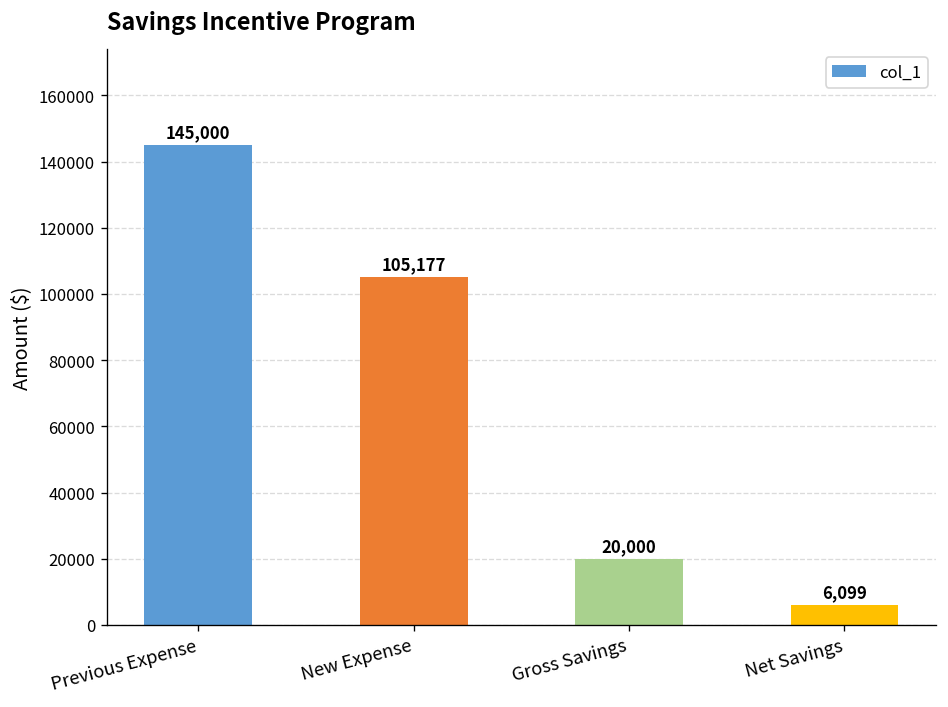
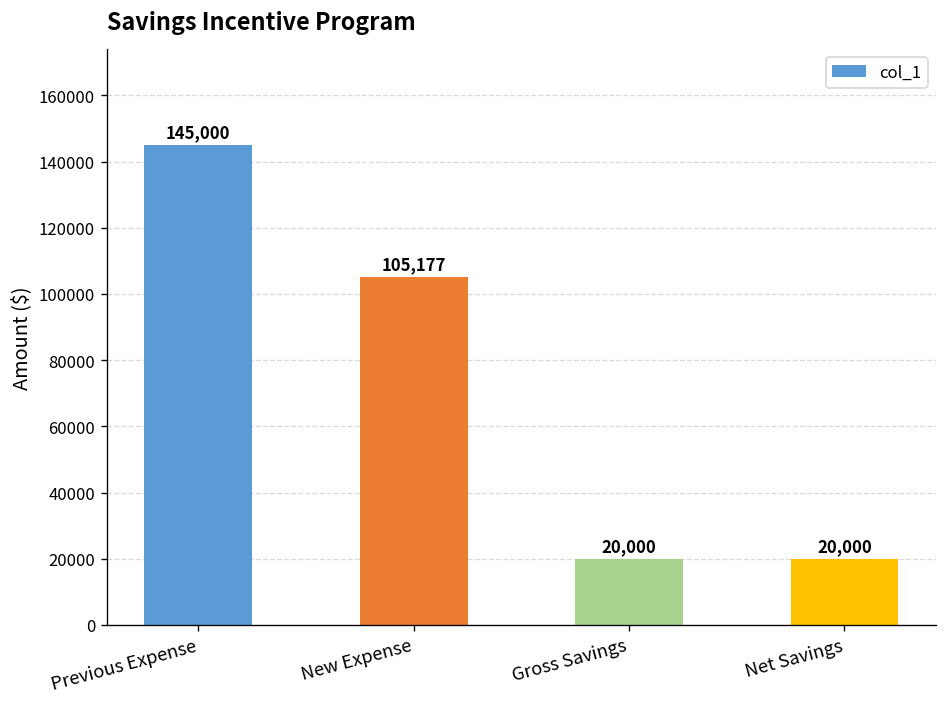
Net Savings: 6,099 -> 20,000
